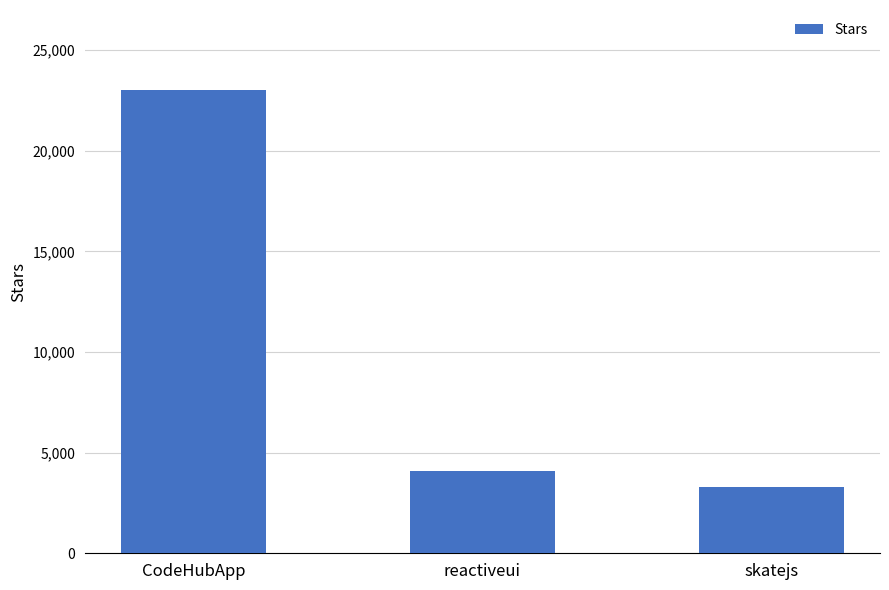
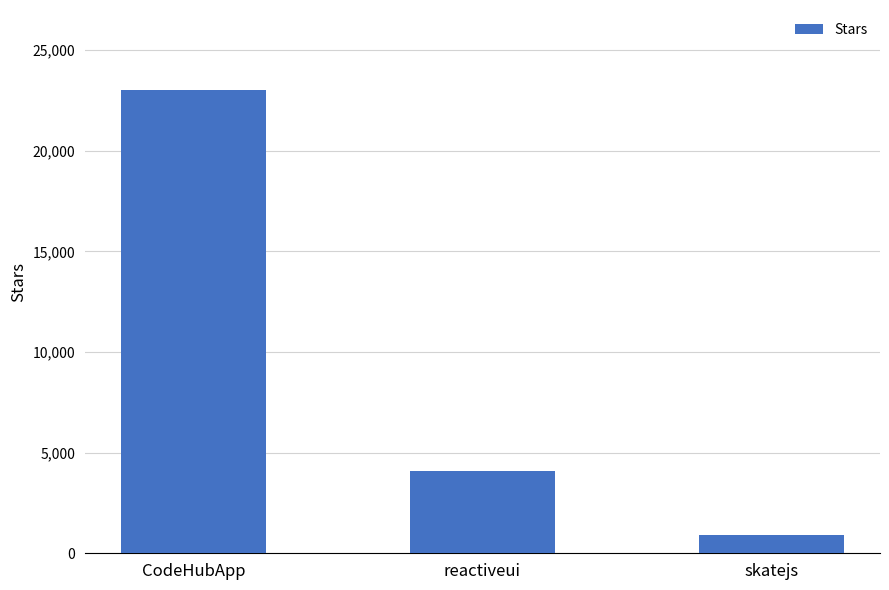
skatejs: 3,300 -> 900
